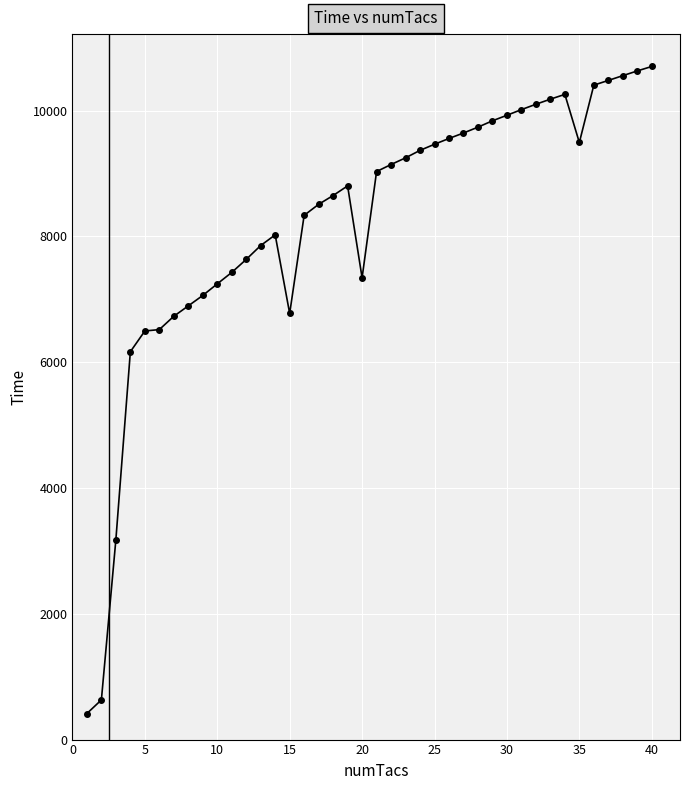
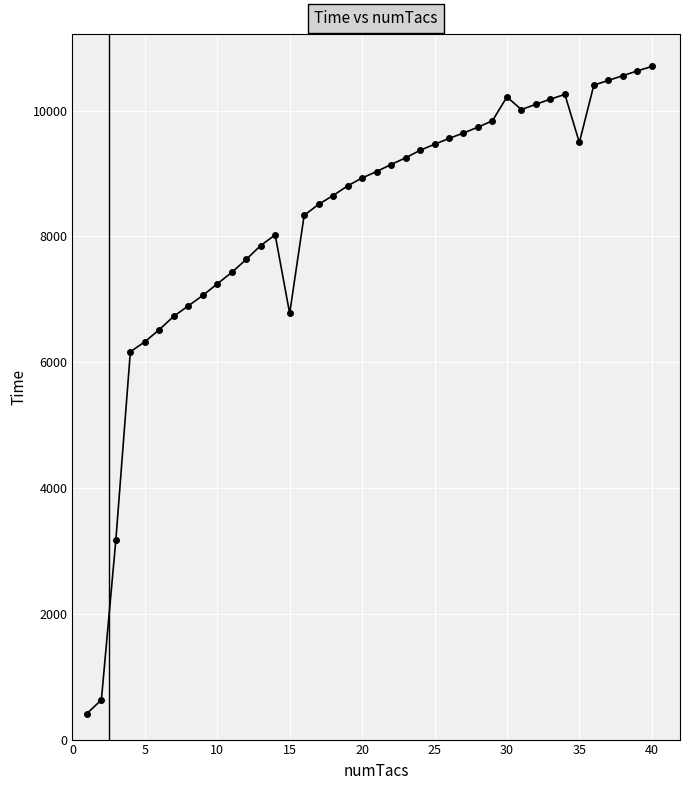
5: 6500 -> 6300
20: 7300 -> 8900
30: 9900 -> 10200
